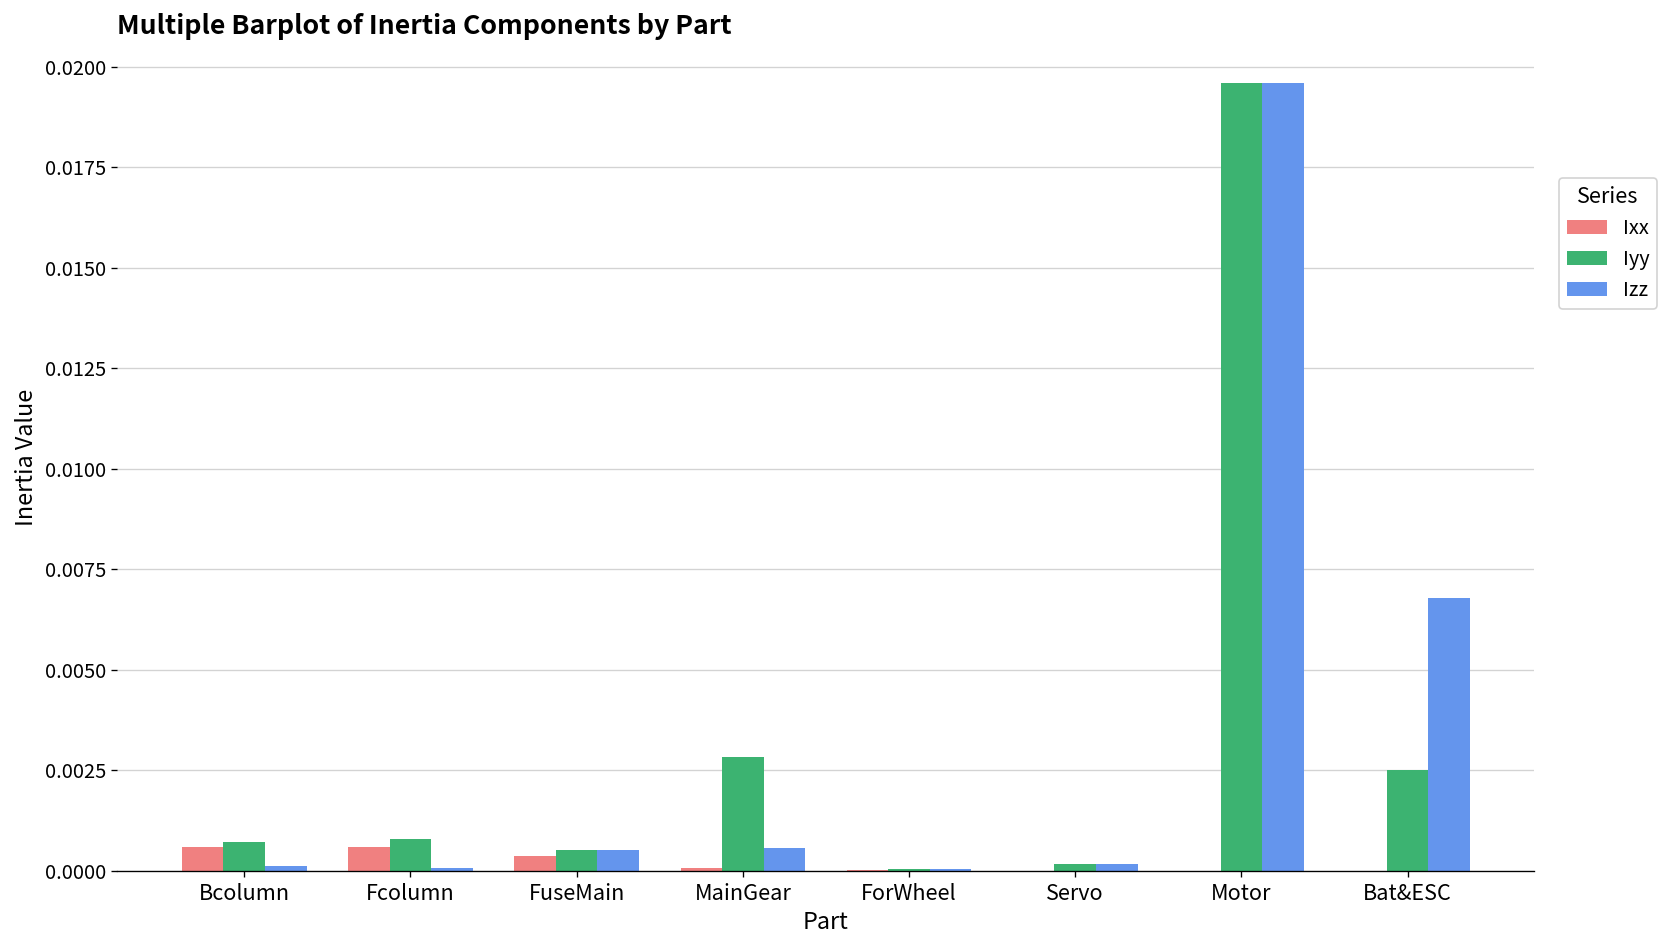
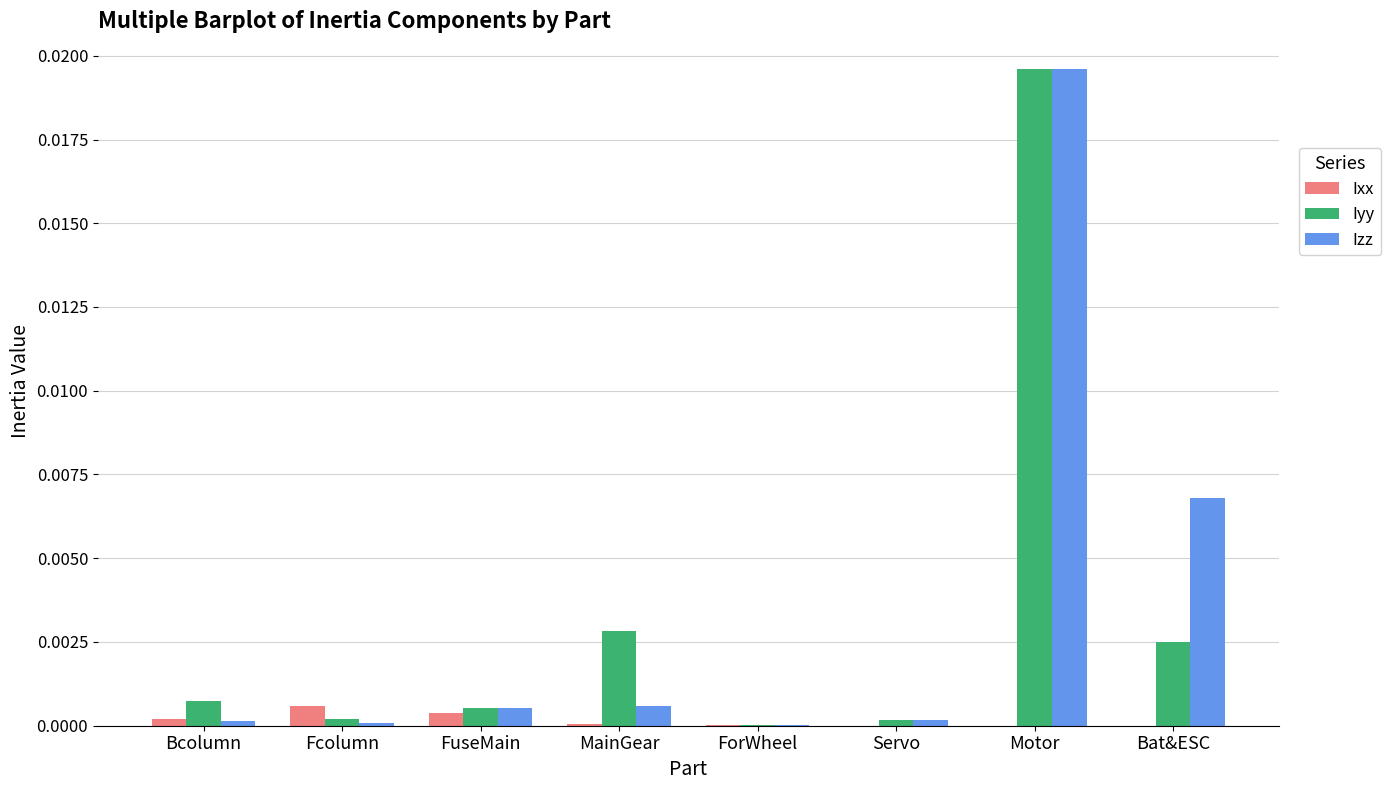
Ixx, Bcolumn: 0.0006 -> 0.0002
Iyy, Fcolumn: 0.0008 -> 0.0002
